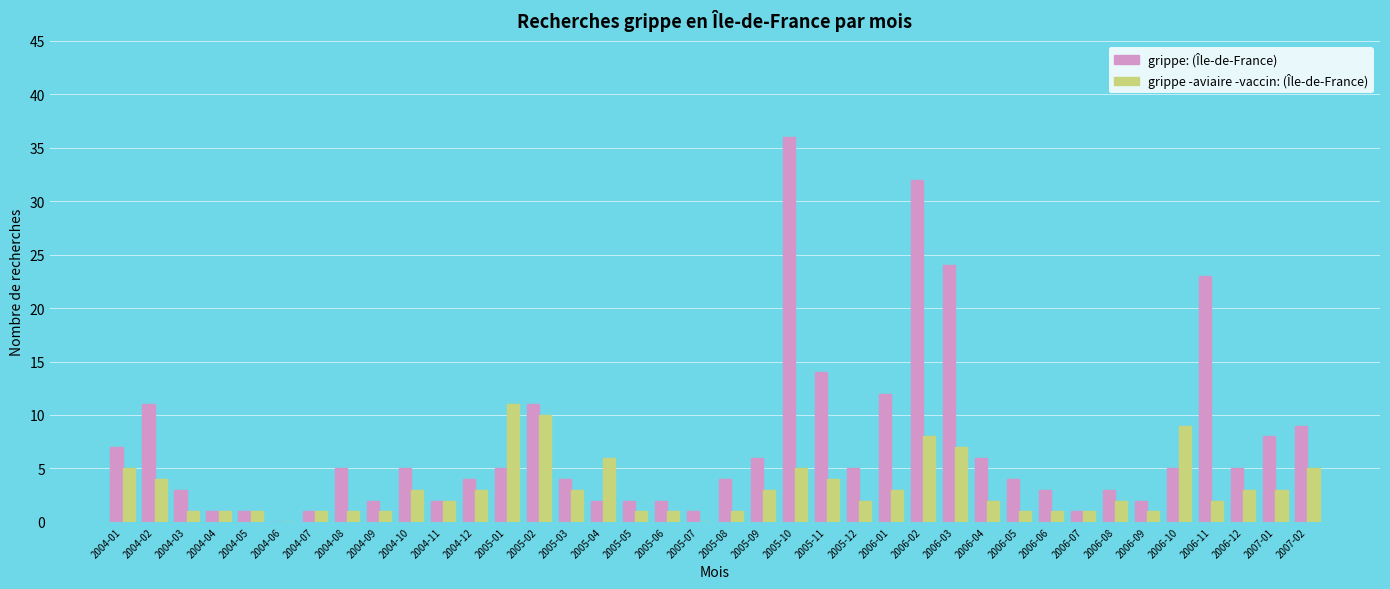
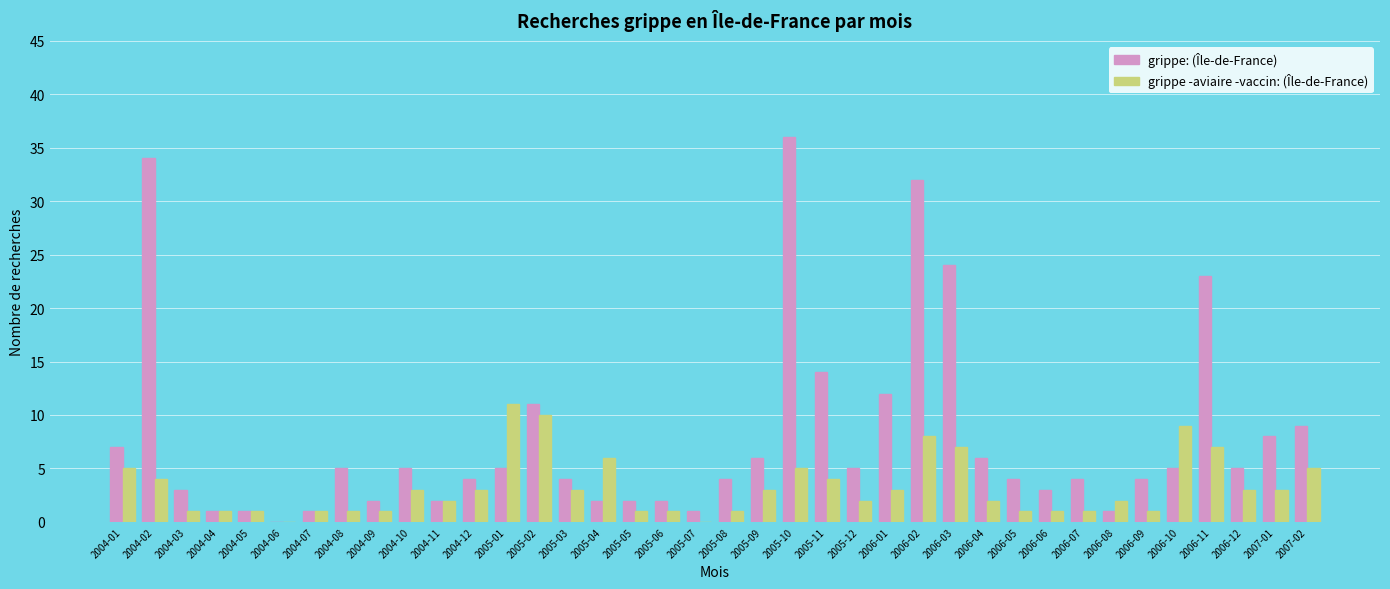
grippe: (Île-de-France), 2004-02: 11 -> 34
grippe: (Île-de-France), 2006-07: 1 -> 4
grippe: (Île-de-France), 2006-08: 3 -> 1
grippe: (Île-de-France), 2006-09: 2 -> 4
grippe -aviaire -vaccin: (Île-de-France), 2006-11: 2 -> 7
